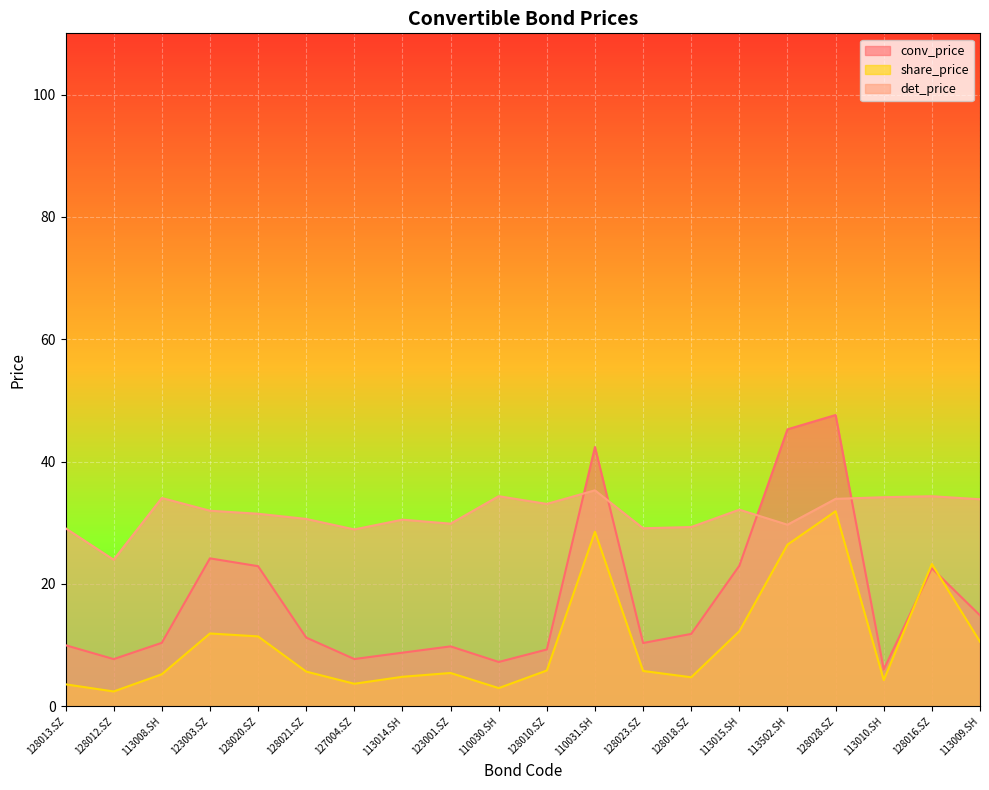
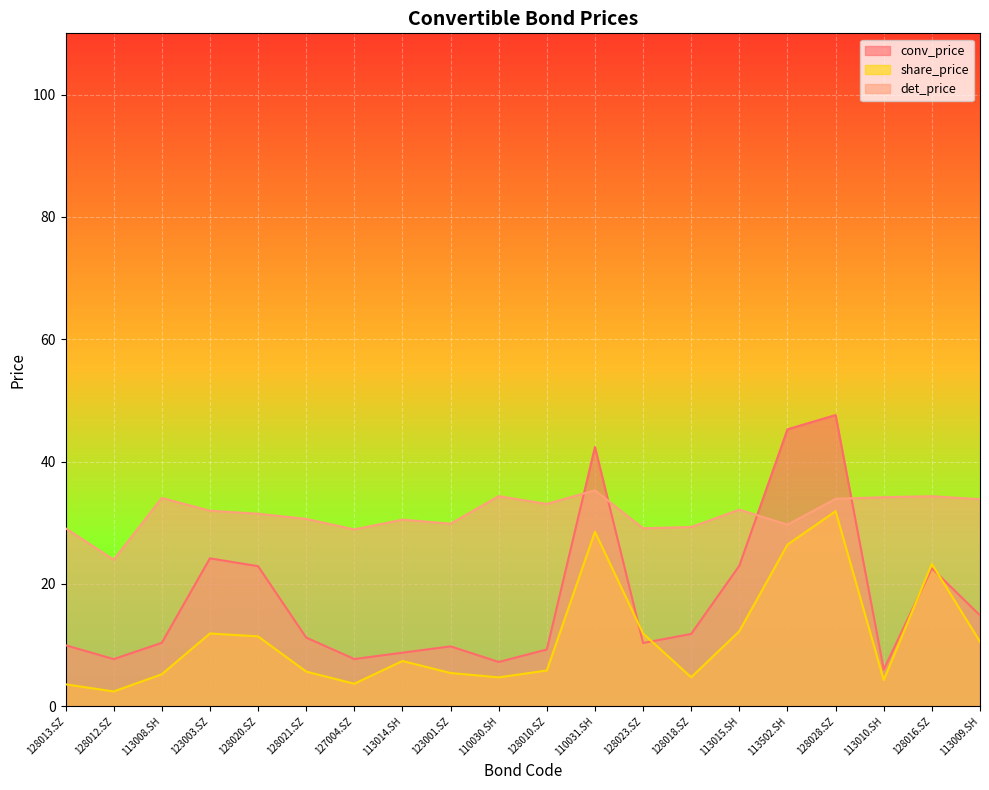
share_price, 113014.SH: 5 -> 7
share_price, 110030.SH: 3 -> 5
share_price, 128023.SZ: 6 -> 12
